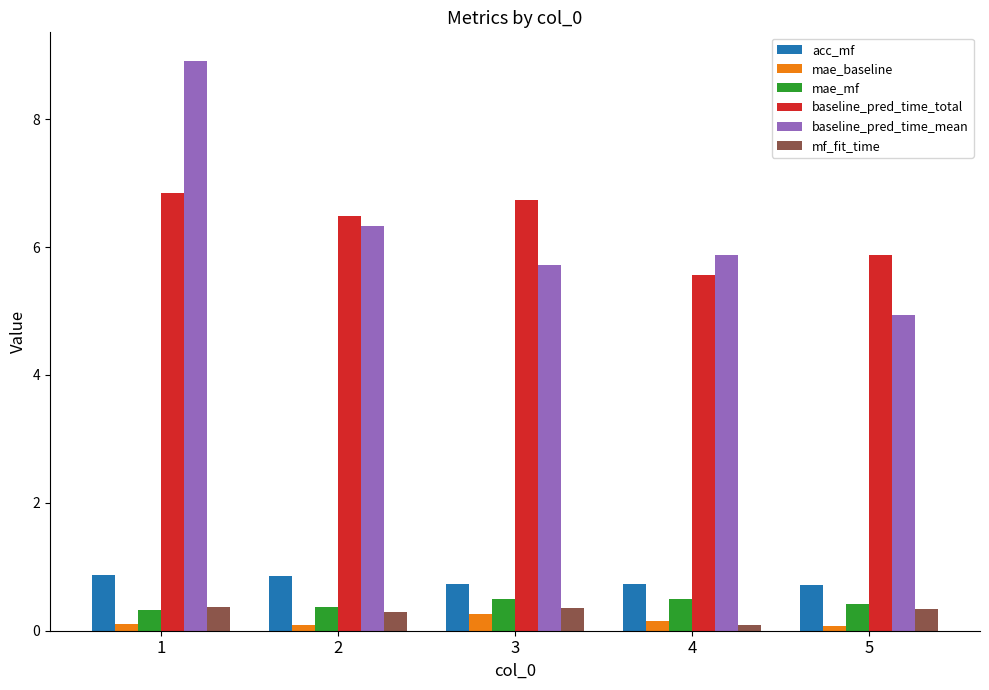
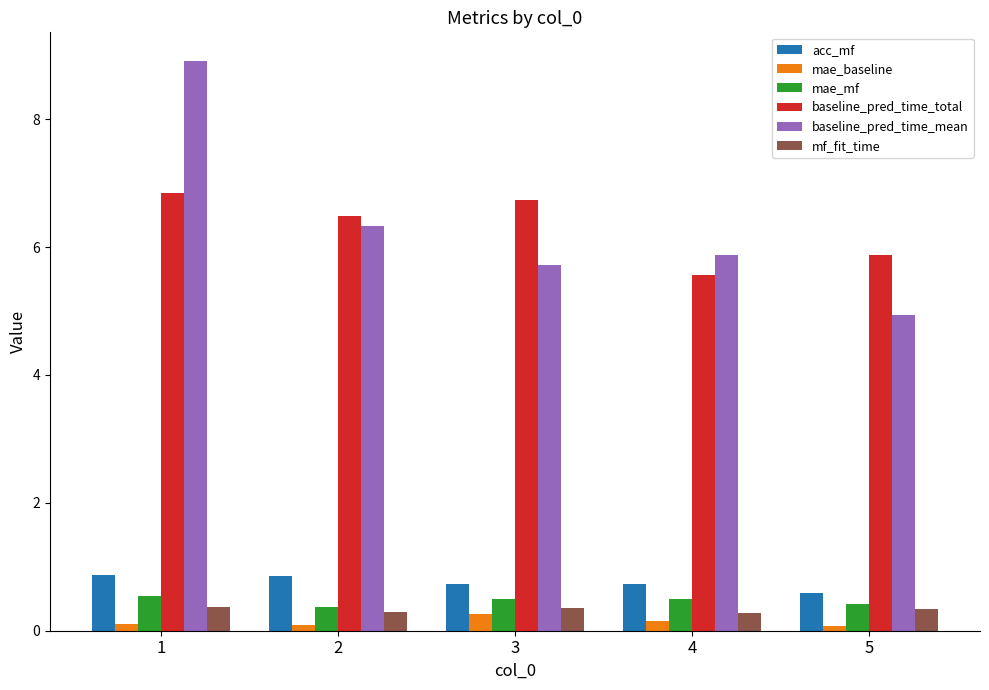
mae_mf, 1: 0.3 -> 0.5
mf_fit_time, 4: 0.1 -> 0.3
acc_mf, 5: 0.7 -> 0.6
